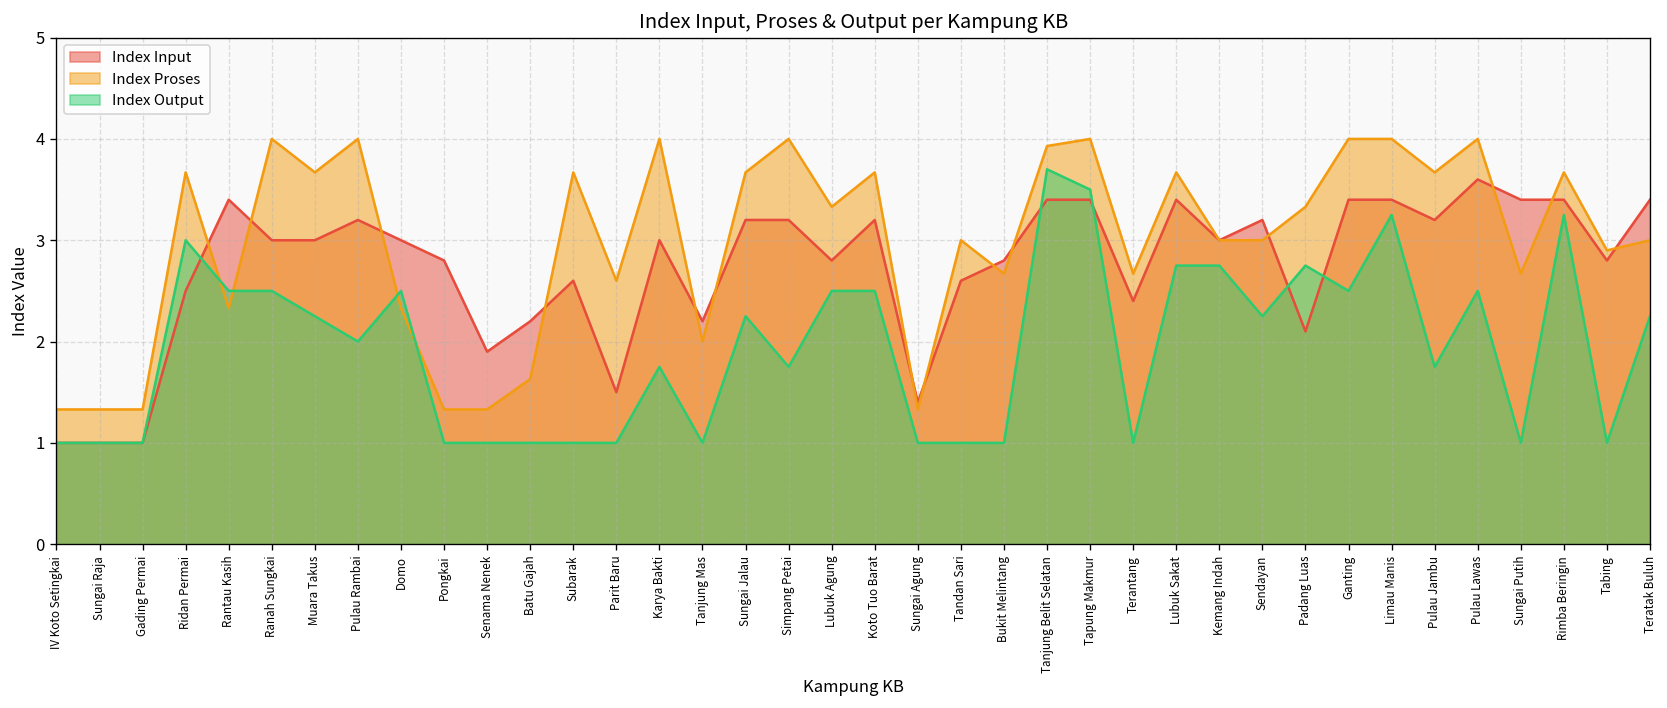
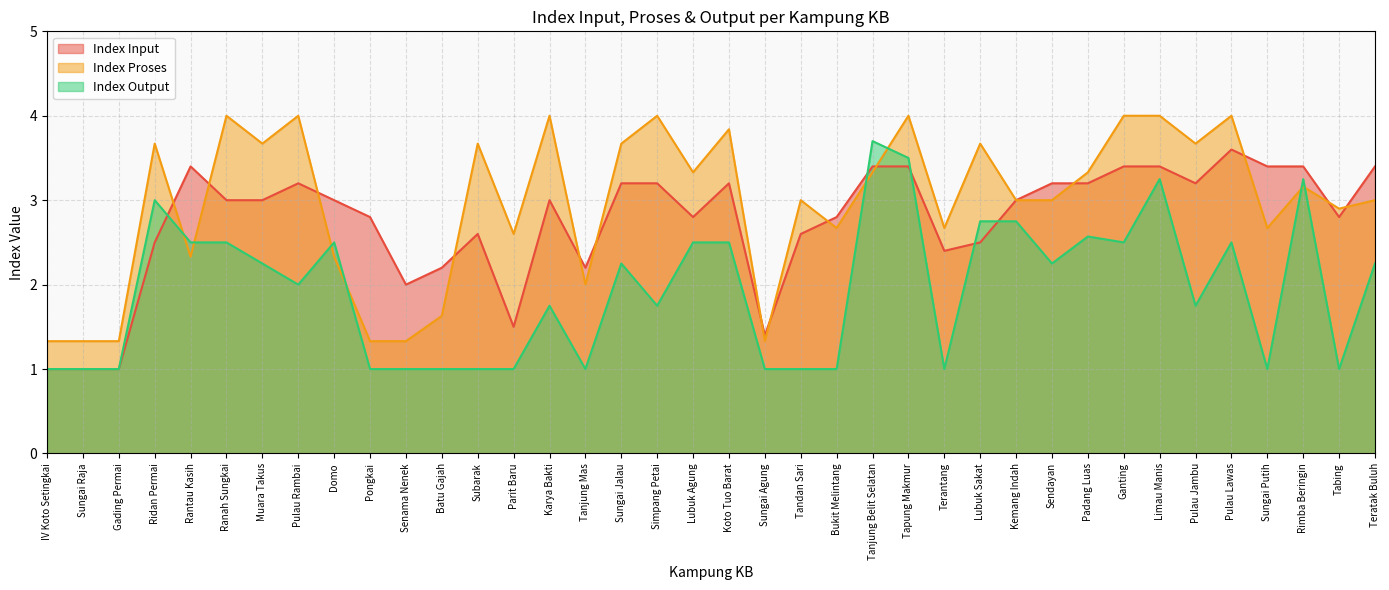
Index Input, Senama Nenek: 1.9 -> 2.0
Index Proses, Koto Tuo Barat: 3.7 -> 3.8
Index Proses, Tanjung Belit Selatan: 3.9 -> 3.3
Index Input, Lubuk Sakat: 3.4 -> 2.5
Index Input, Padang Luas: 2.1 -> 3.2
Index Output, Padang Luas: 2.8 -> 2.6
Index Proses, Rimba Beringin: 3.7 -> 3.2
